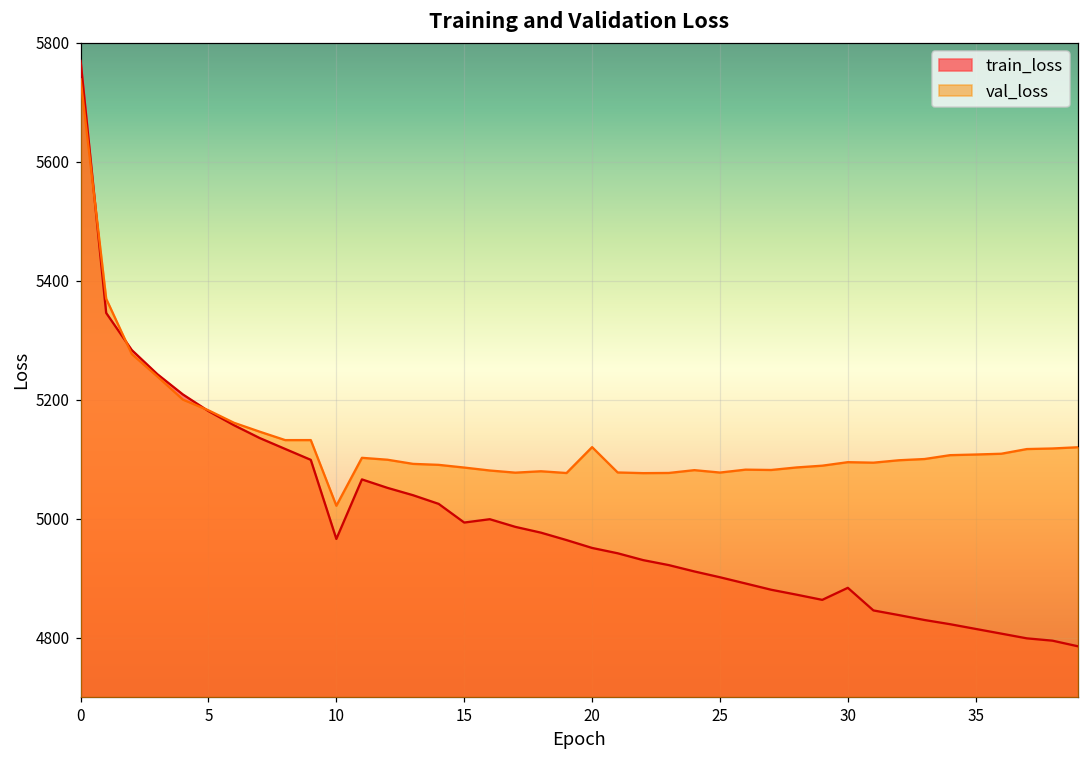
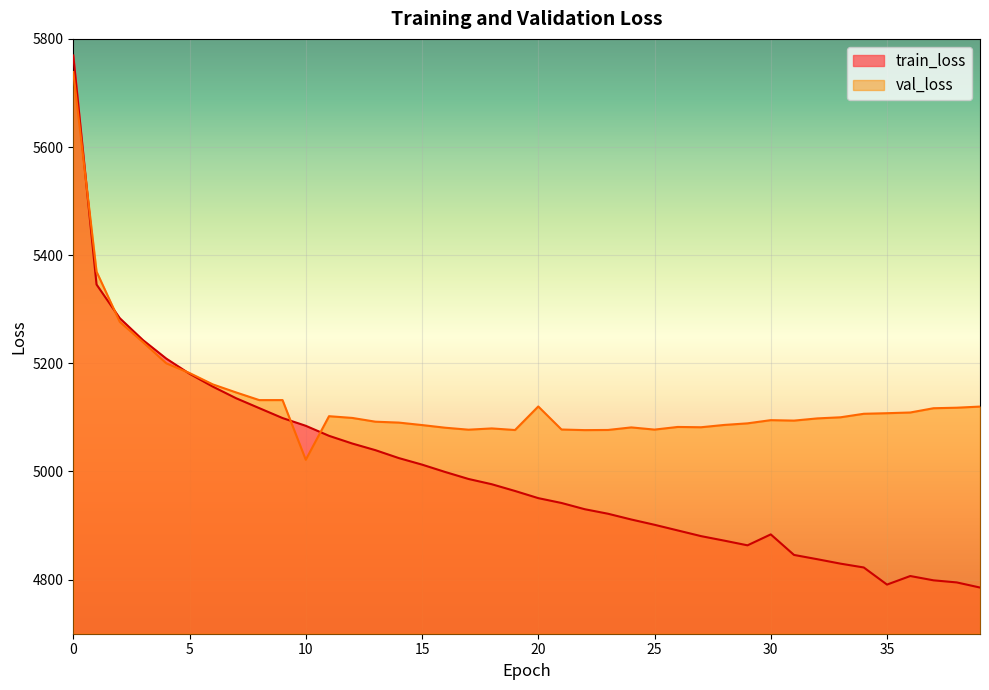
train_loss, 10: 4970 -> 5080
train_loss, 15: 4990 -> 5010
train_loss, 35: 4810 -> 4790
